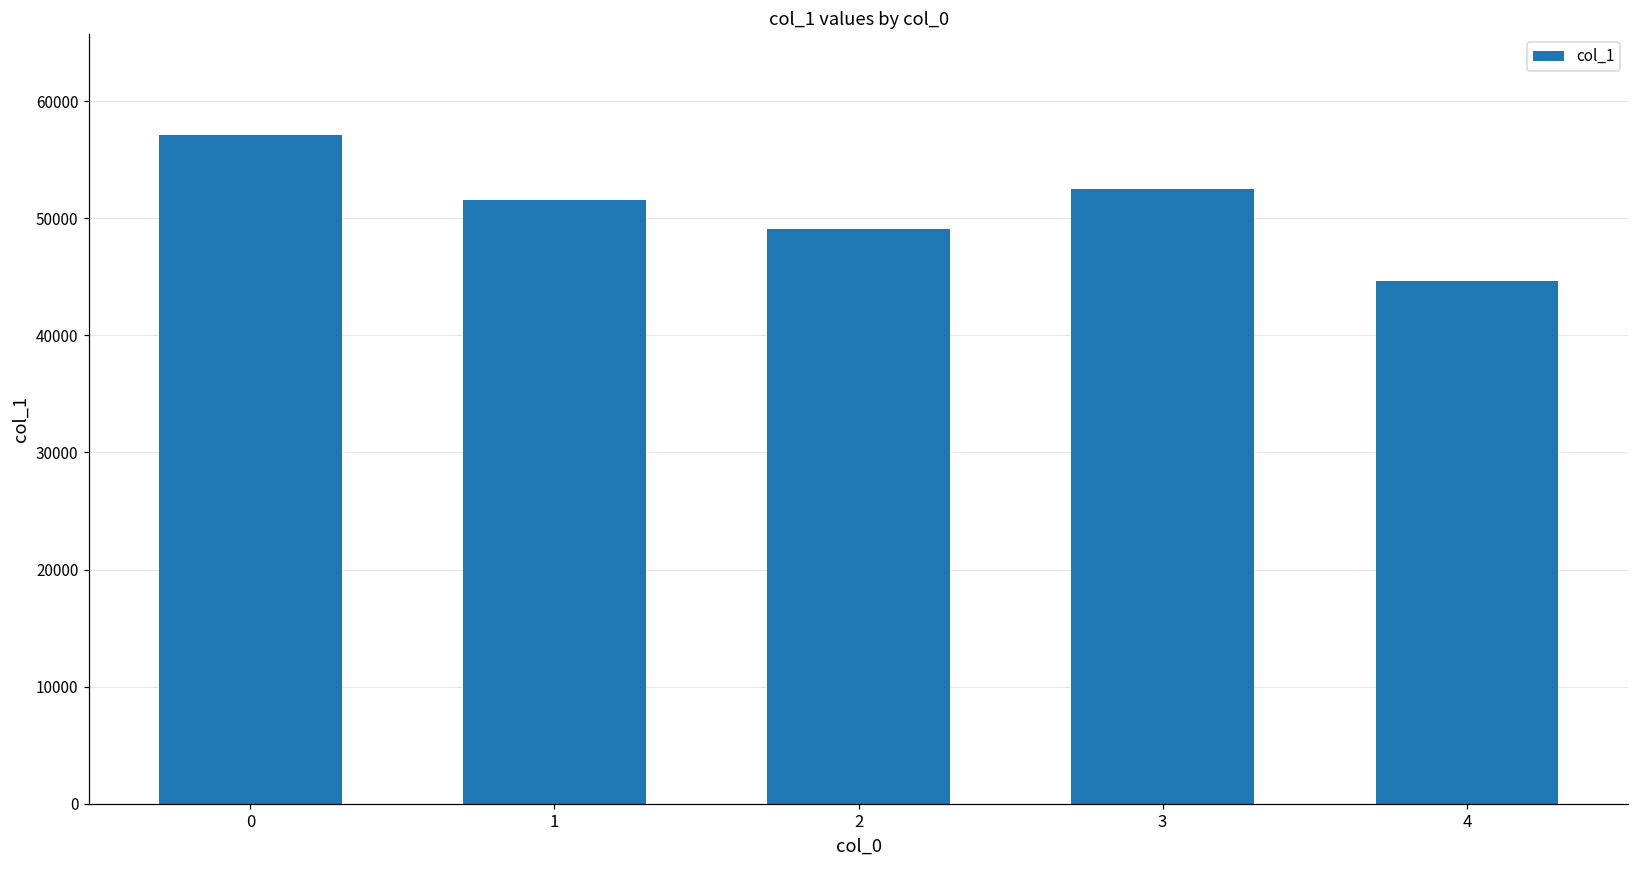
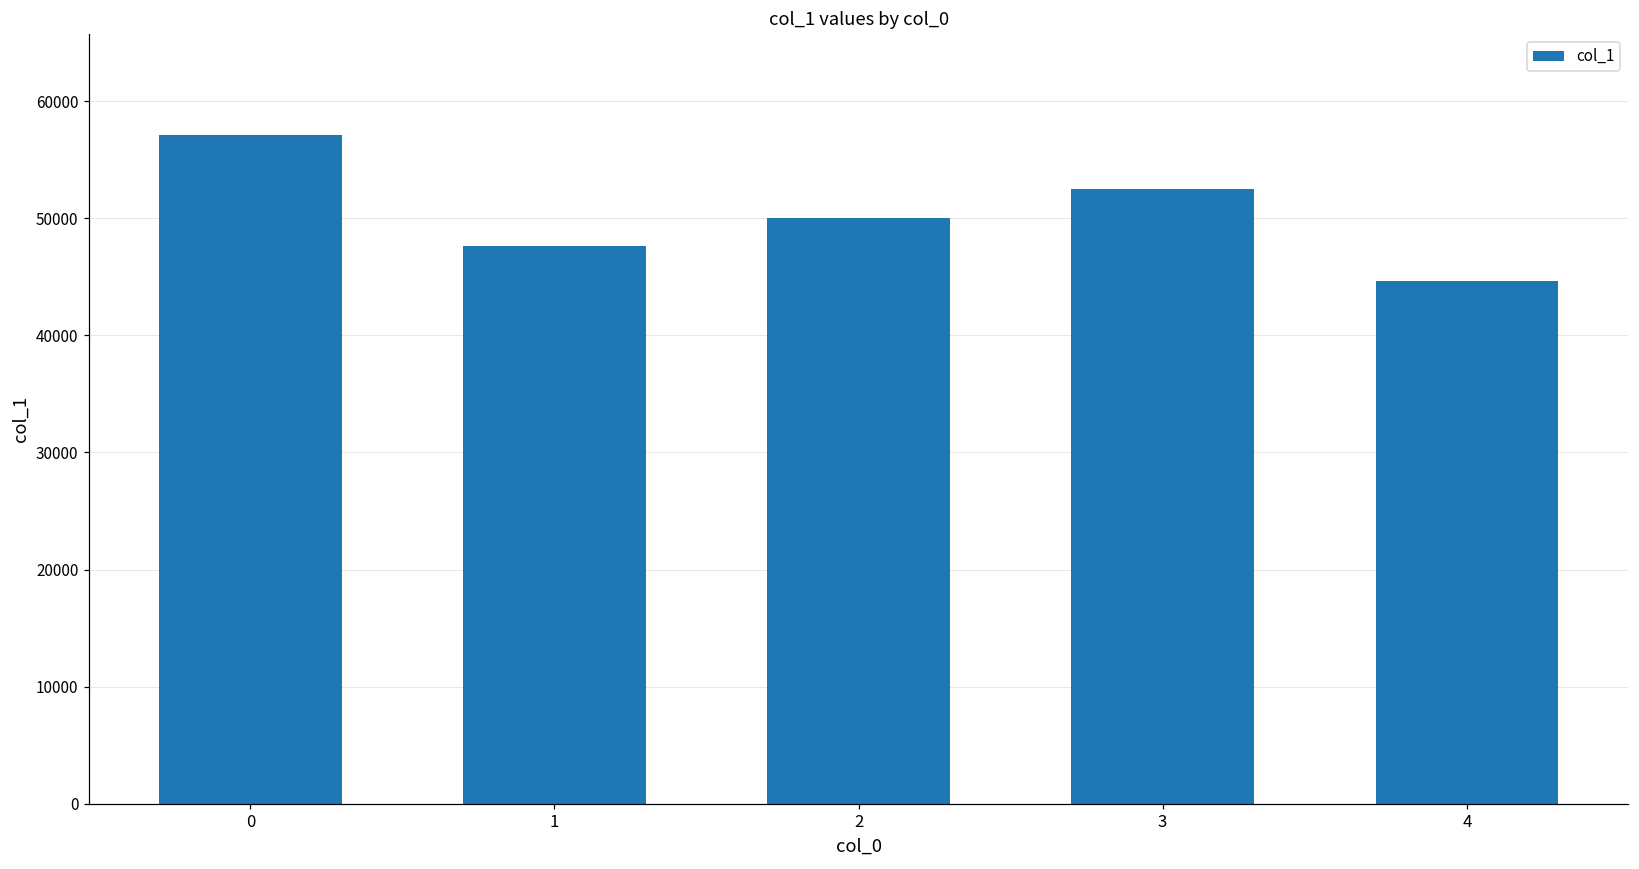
1: 51500 -> 47600
2: 49100 -> 50000
